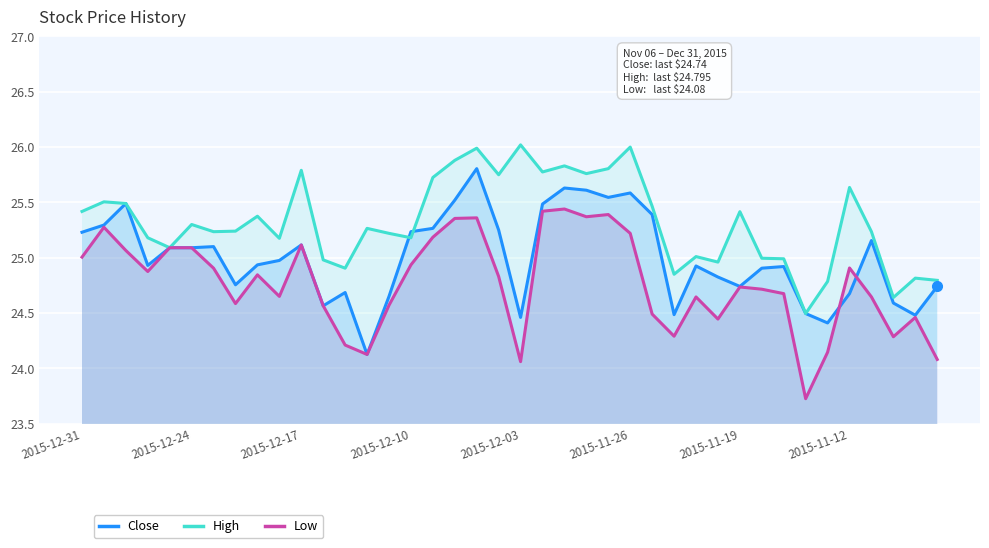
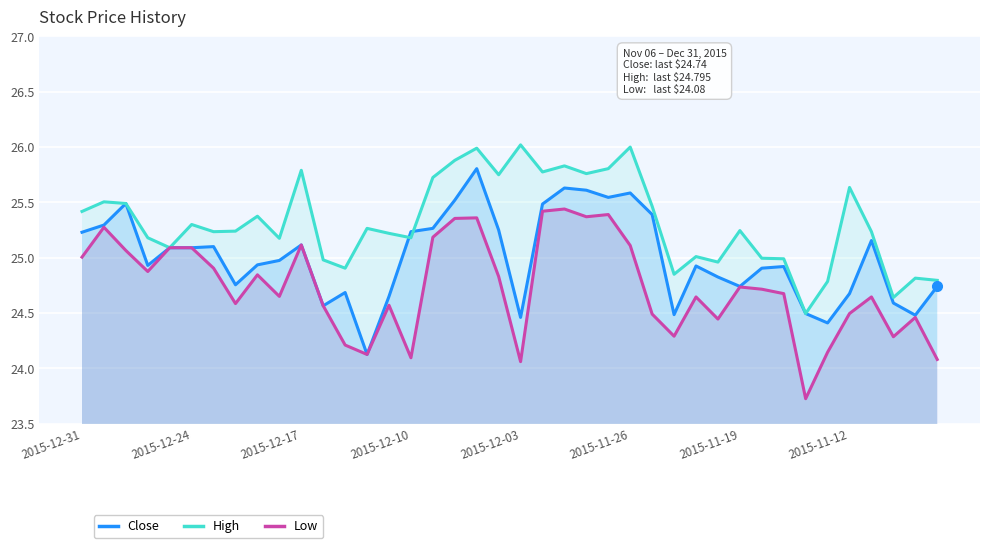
Low, 2015-12-10: 24.94 -> 24.10
Low, 2015-11-26: 25.22 -> 25.11
High, 2015-11-19: 25.42 -> 25.25
Low, 2015-11-12: 24.91 -> 24.50
